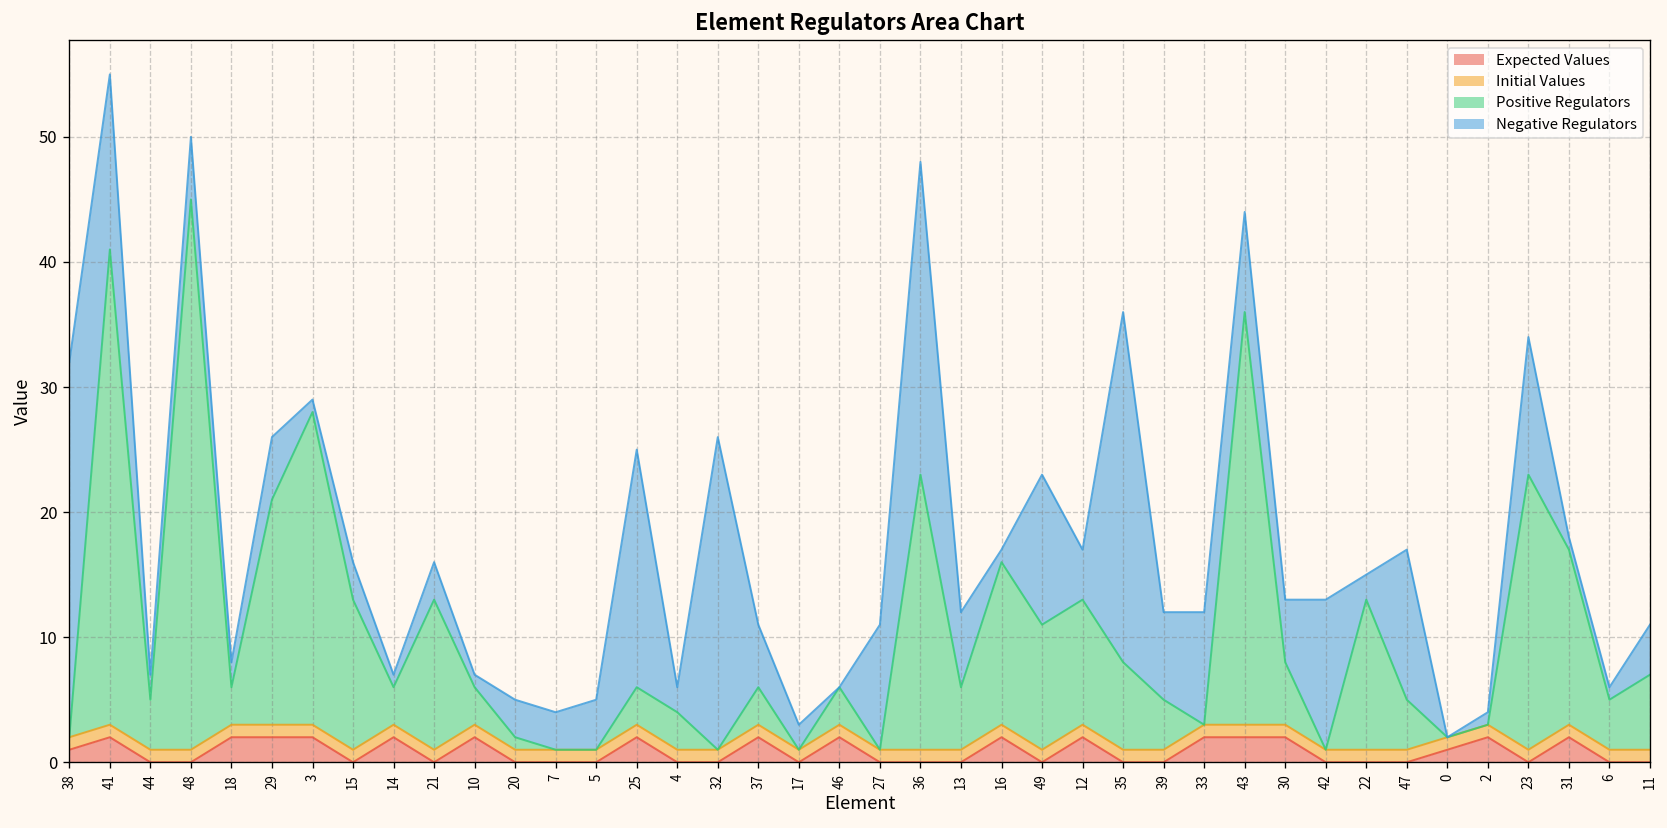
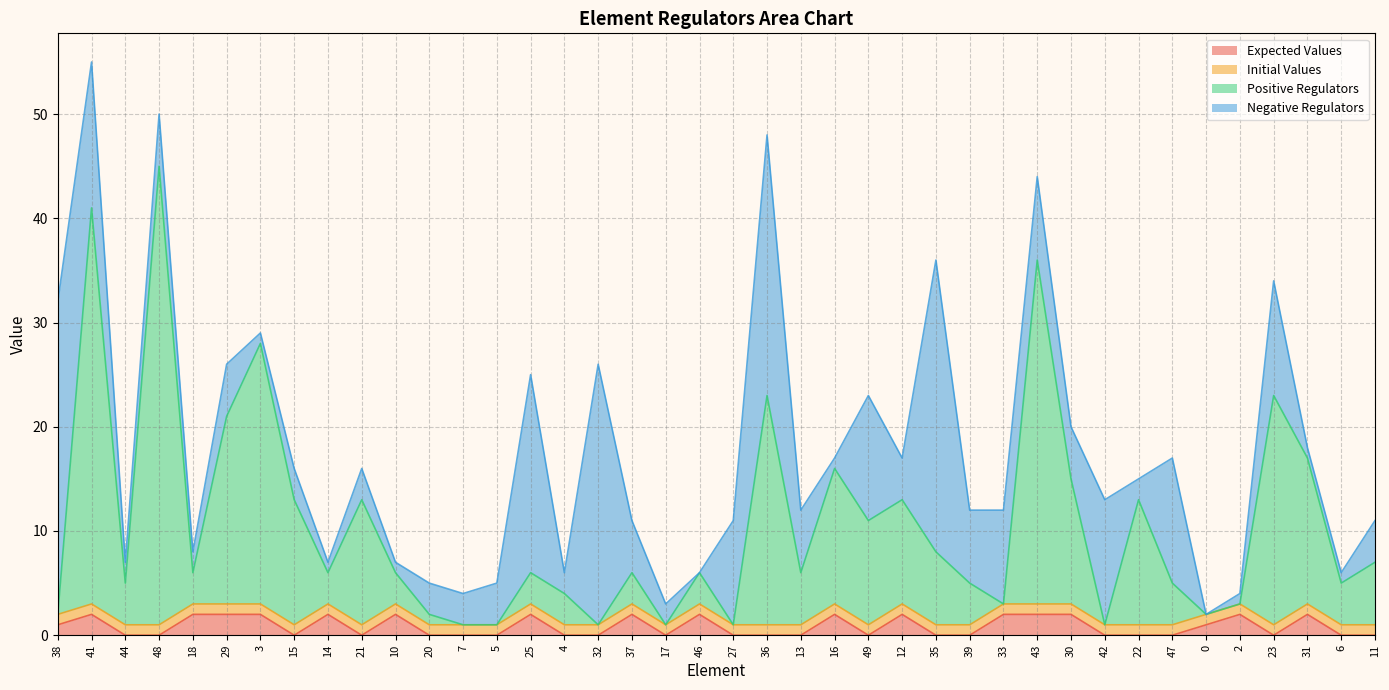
Positive Regulators, 30: 5 -> 12
